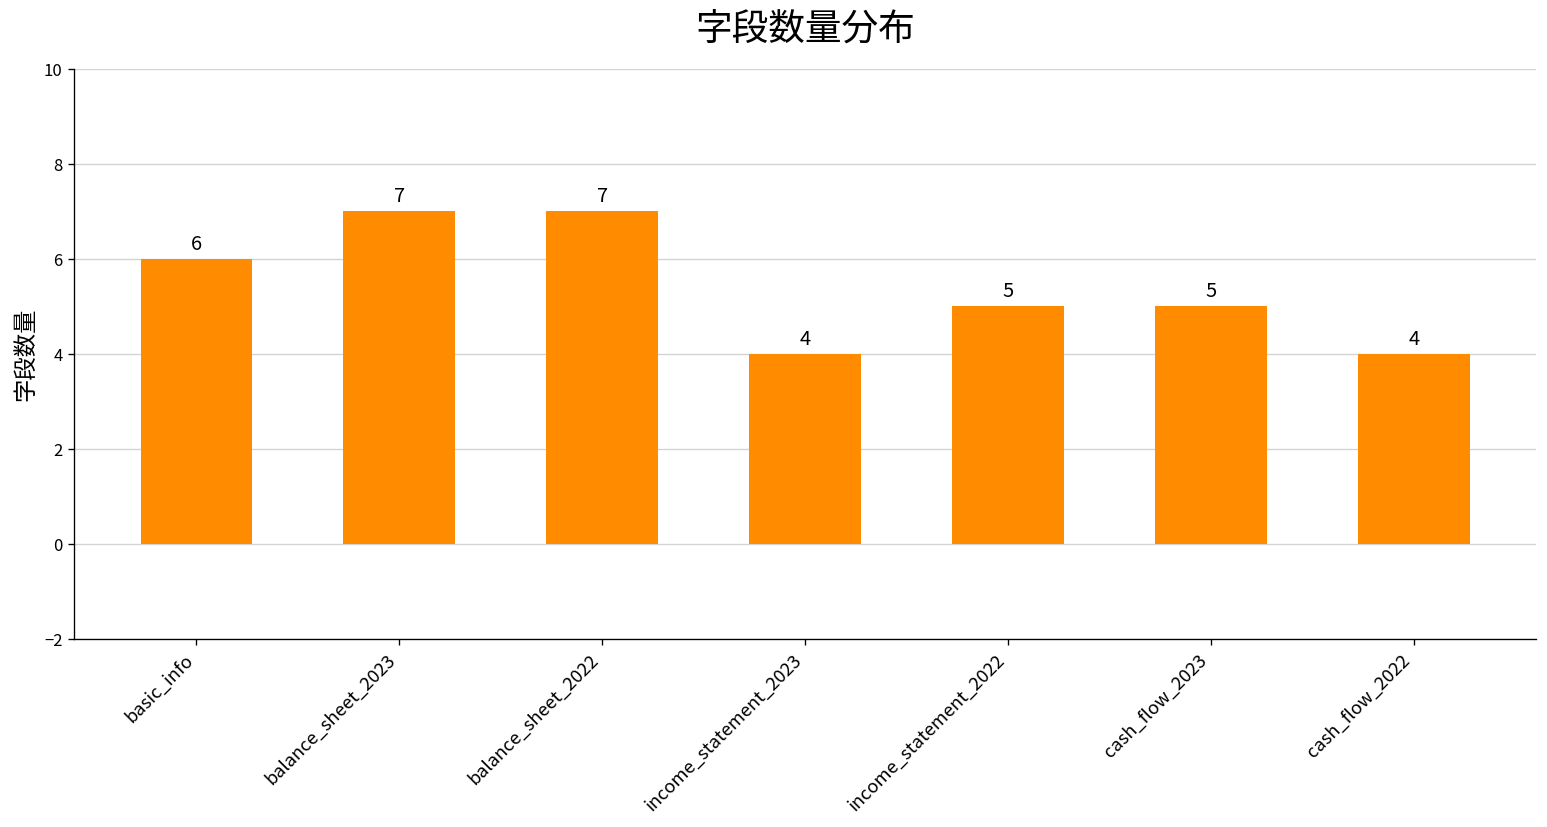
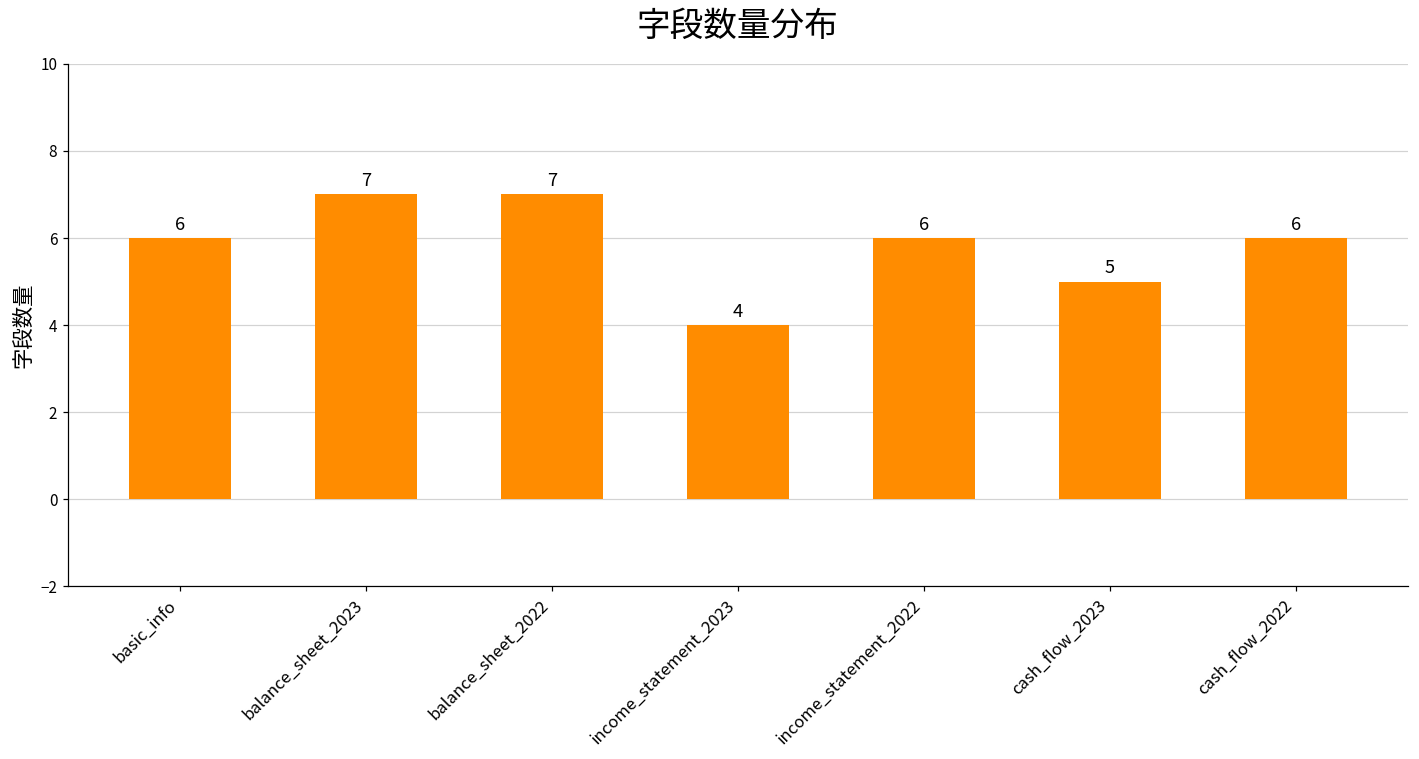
income_statement_2022: 5 -> 6
cash_flow_2022: 4 -> 6
